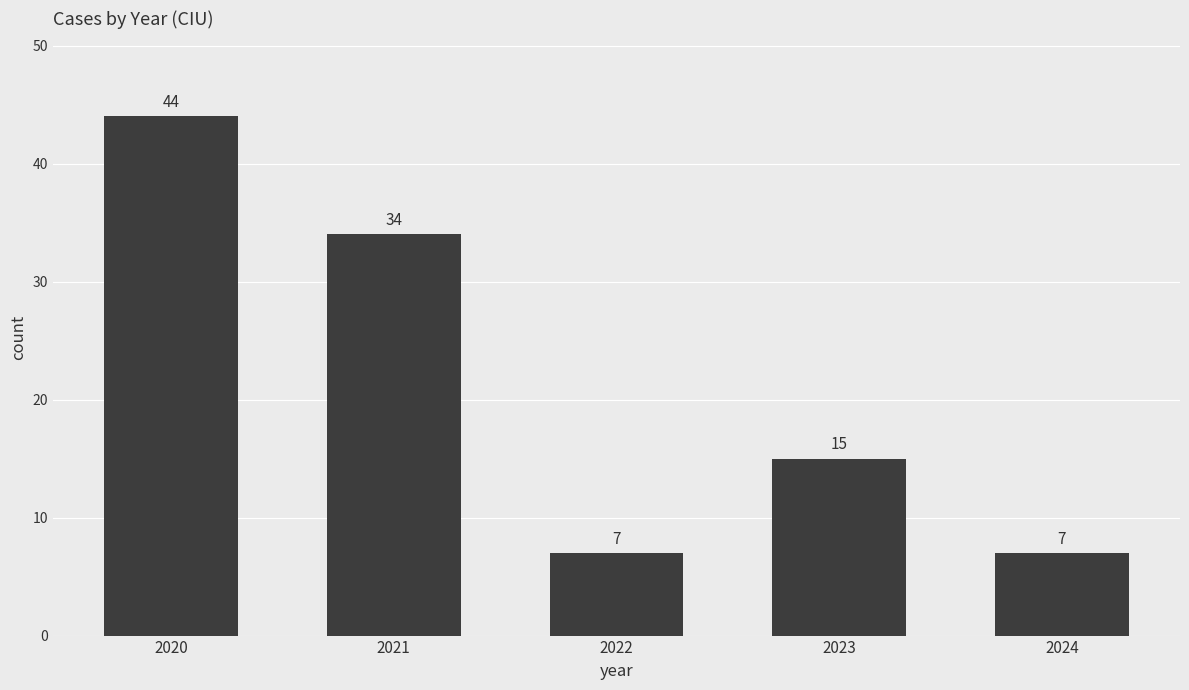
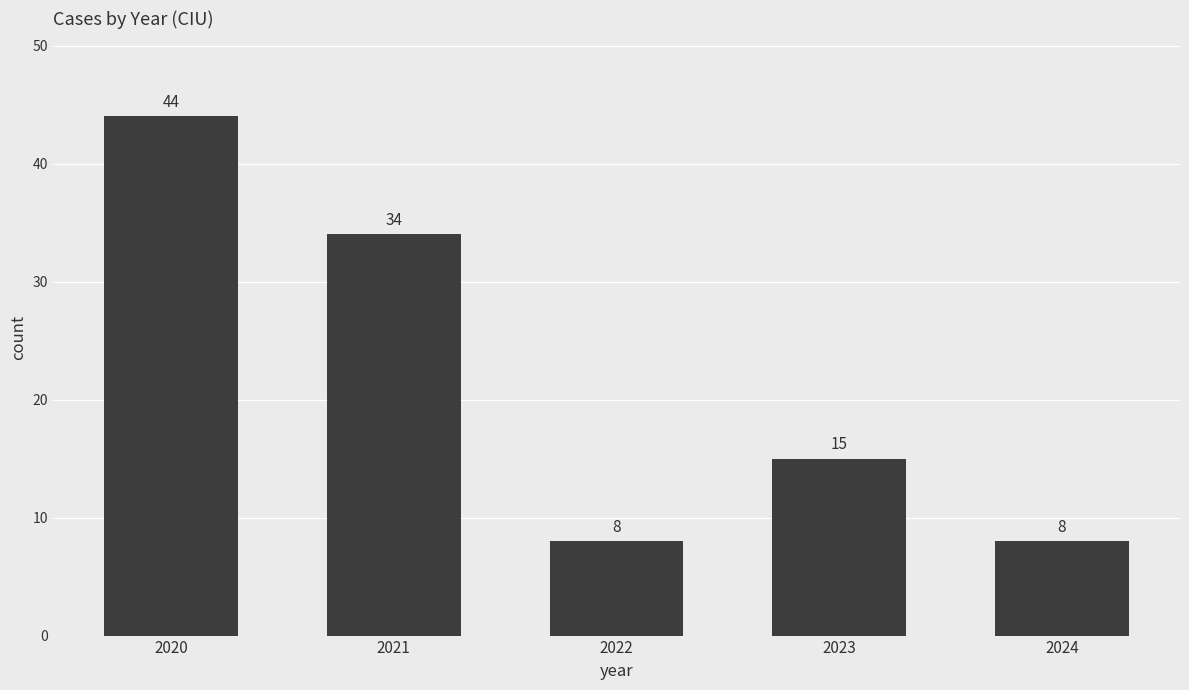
2022: 7 -> 8
2024: 7 -> 8
